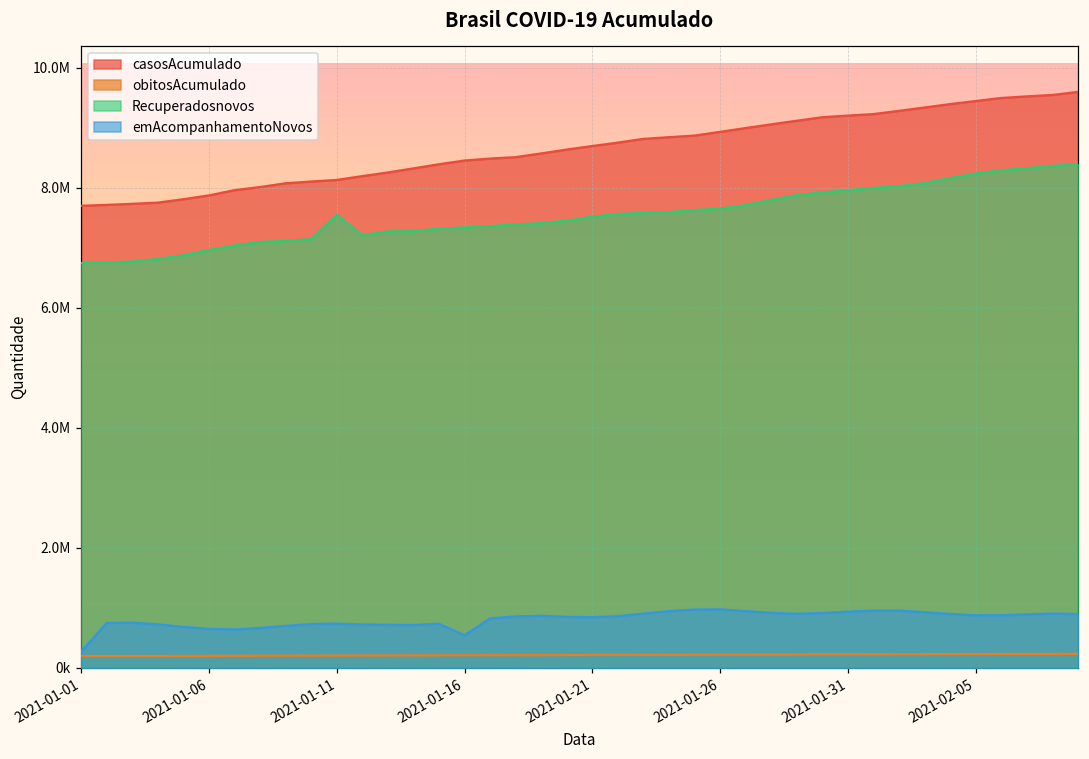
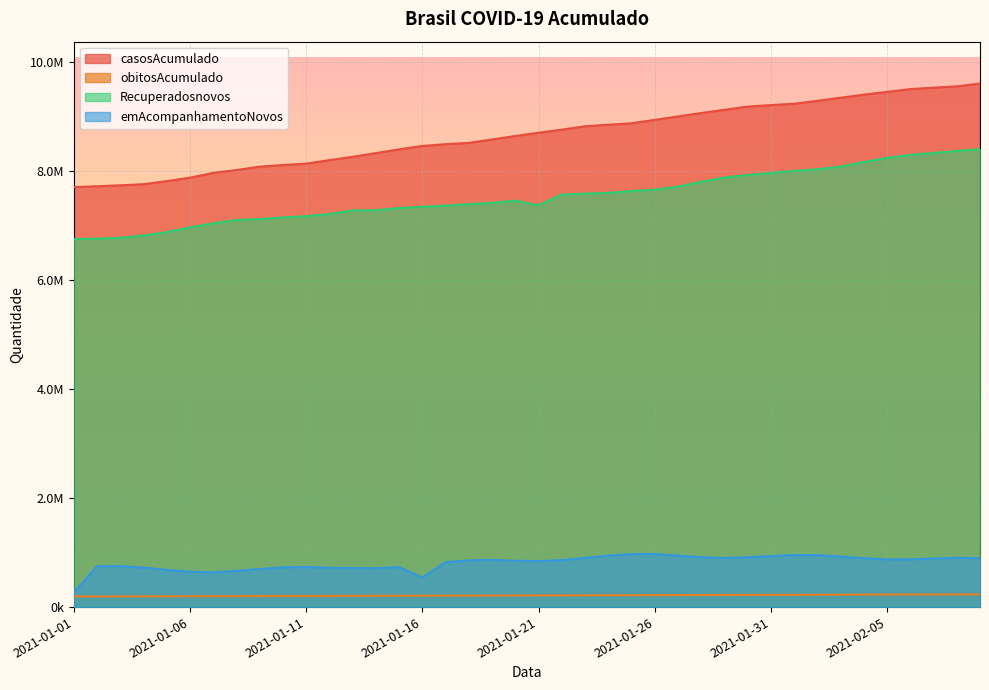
Recuperadosnovos, 2021-01-11: 7500000 -> 7200000
Recuperadosnovos, 2021-01-21: 7500000 -> 7400000
